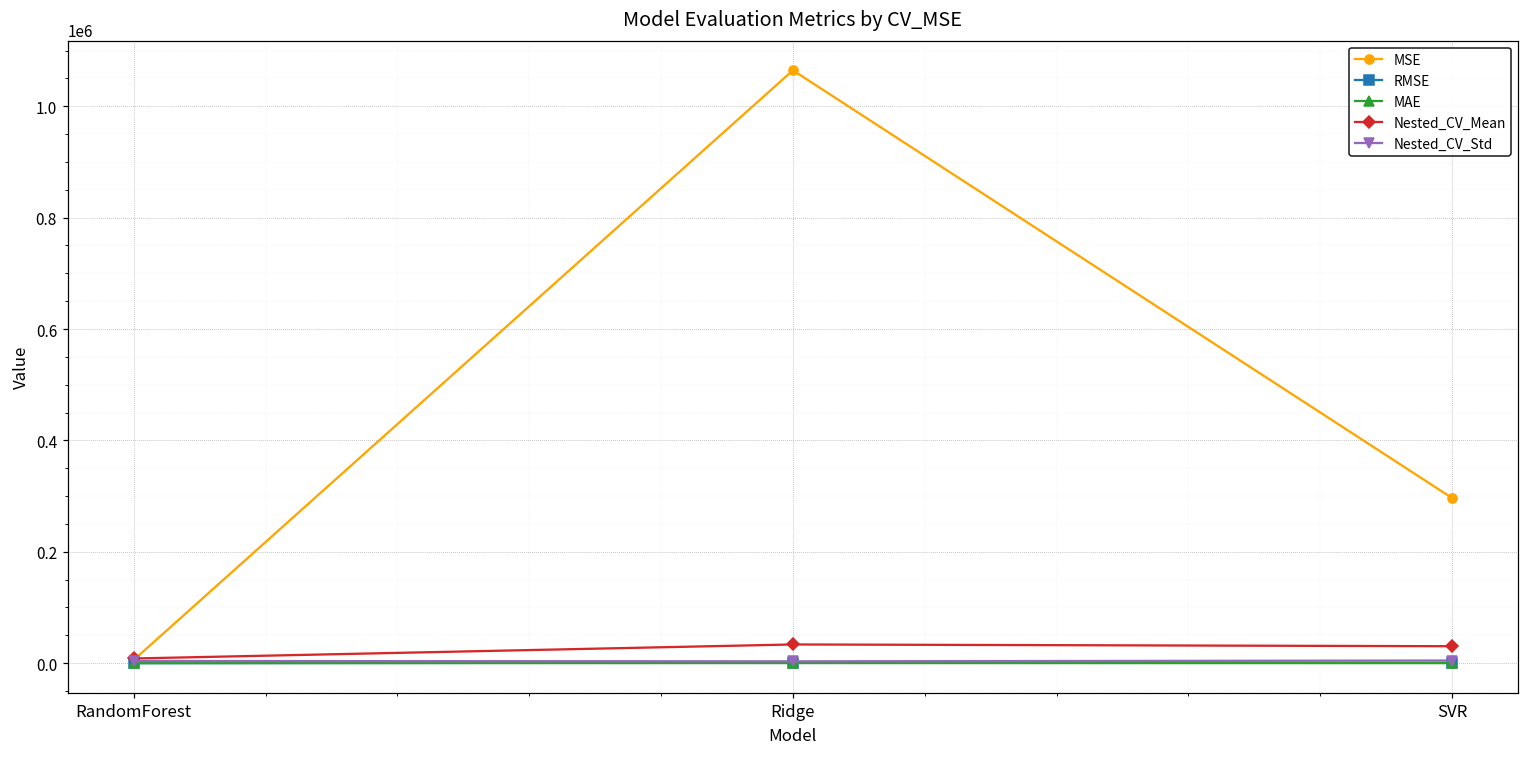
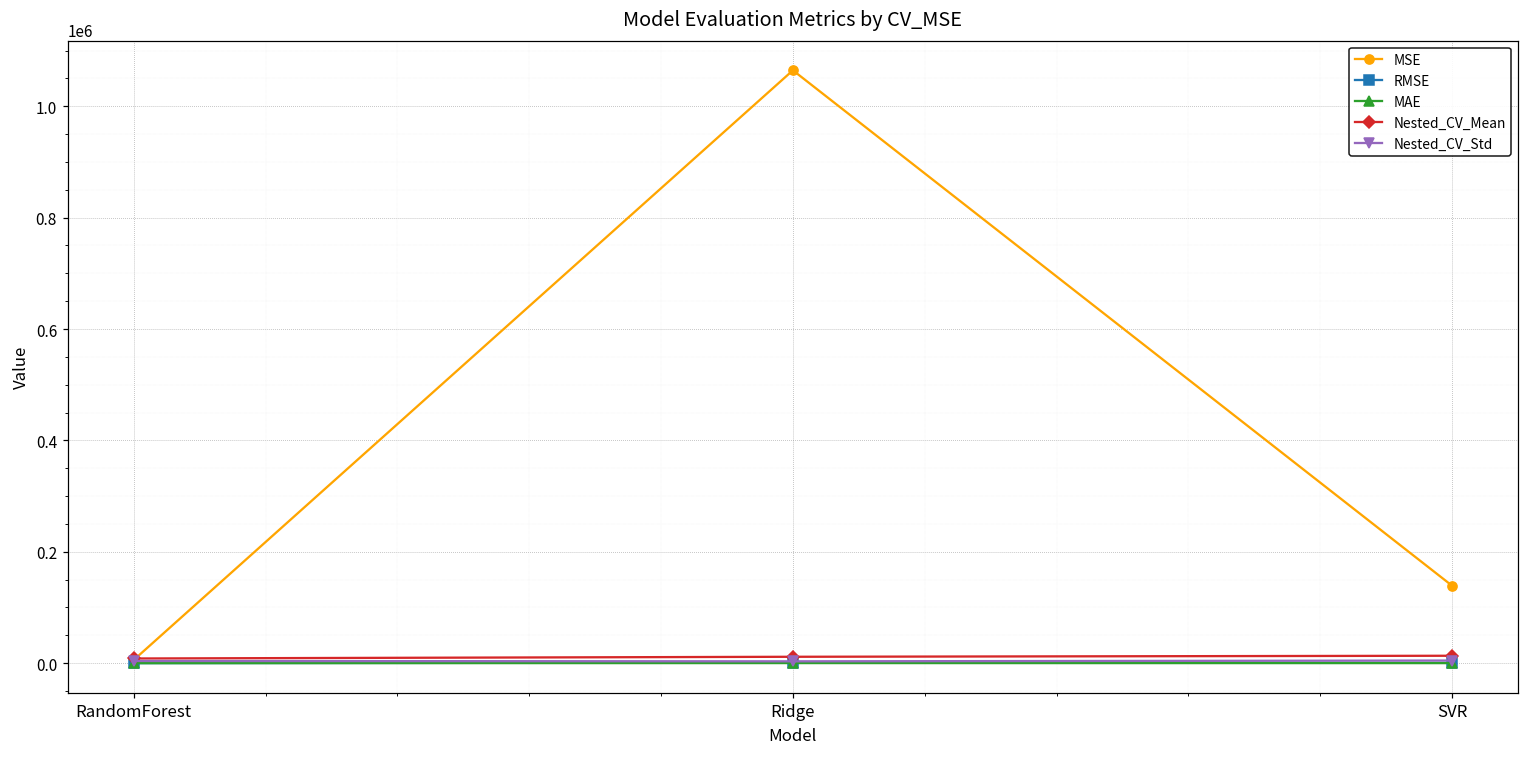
Nested_CV_Mean, Ridge: 30000 -> 10000
MSE, SVR: 300000 -> 140000
Nested_CV_Mean, SVR: 30000 -> 10000
